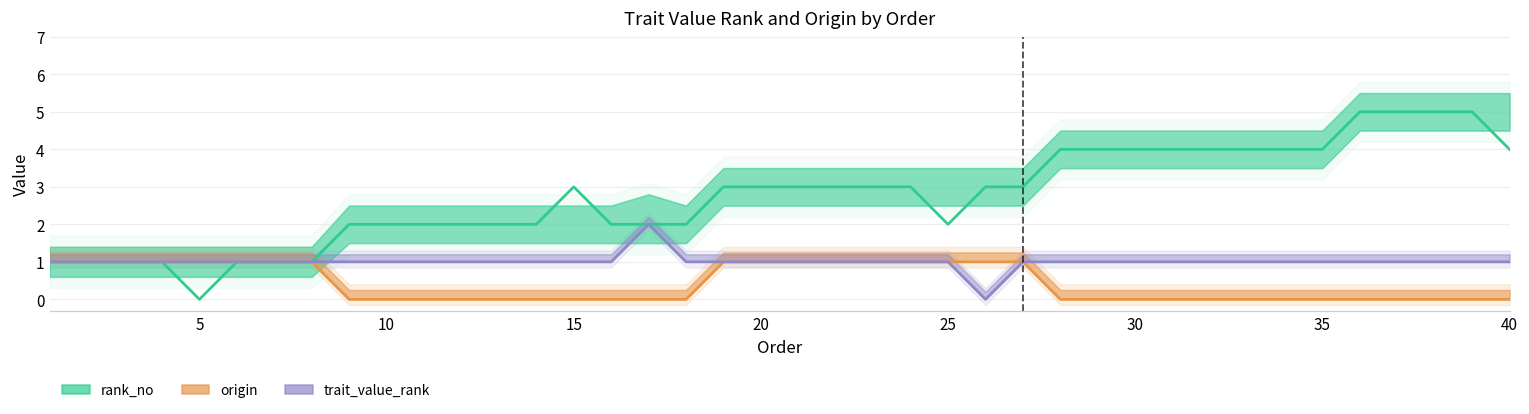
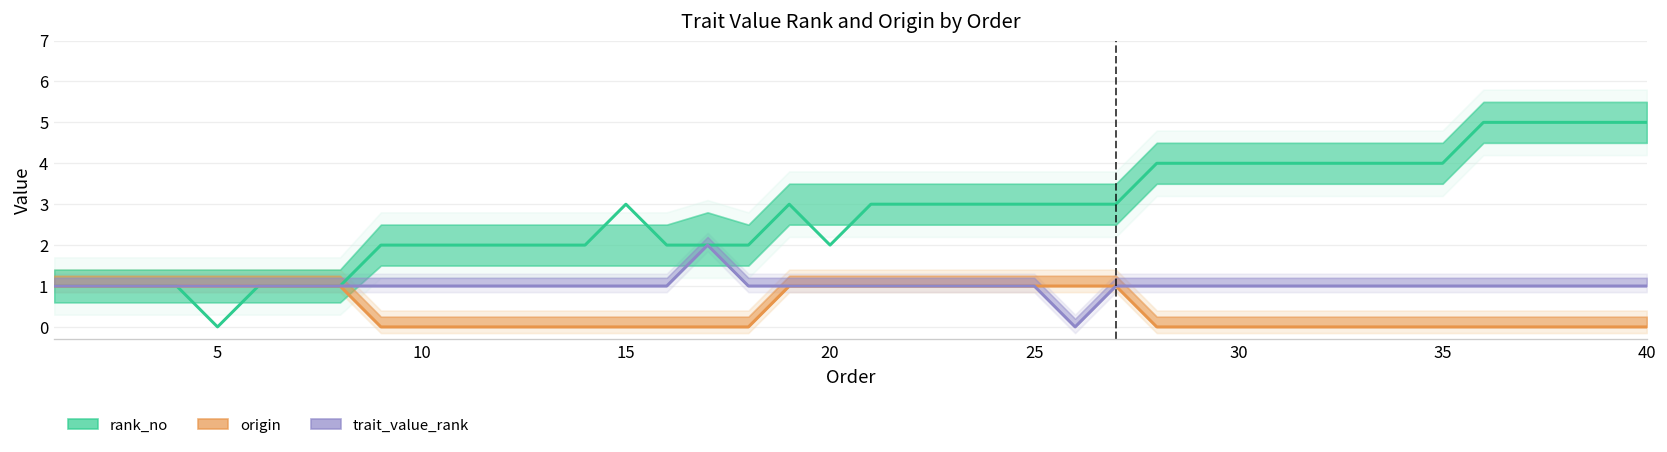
rank_no, 20: 3 -> 2
rank_no, 25: 2 -> 3
rank_no, 40: 4 -> 5
